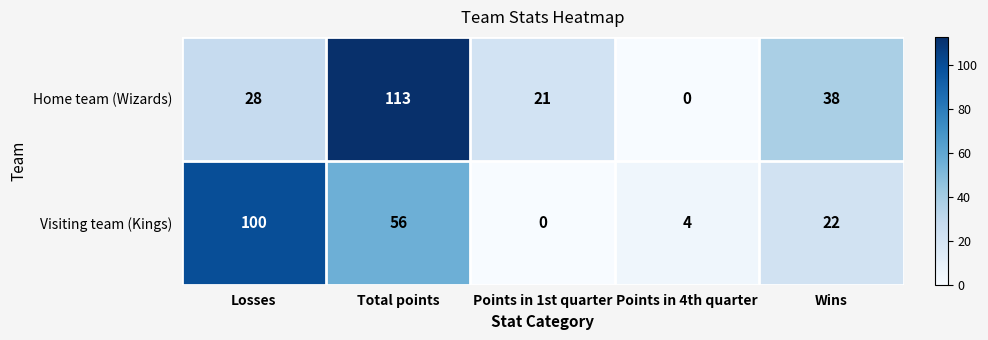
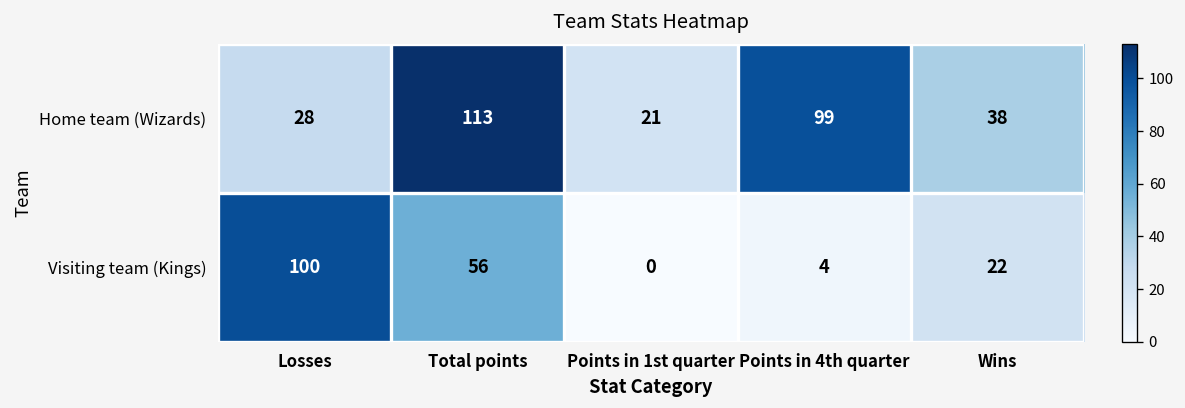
Home team (Wizards), Points in 4th quarter: 0 -> 99
